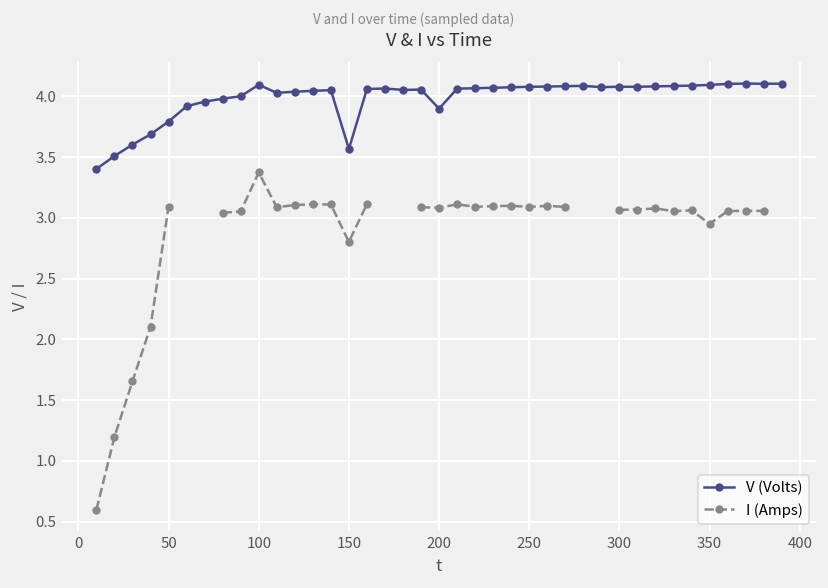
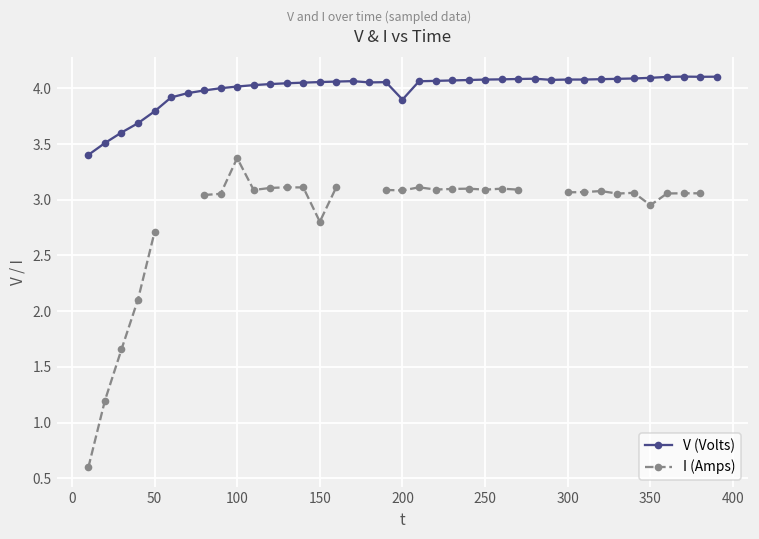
I (Amps), 50: 3.09 -> 2.71
V (Volts), 100: 4.10 -> 4.02
V (Volts), 150: 3.57 -> 4.06
